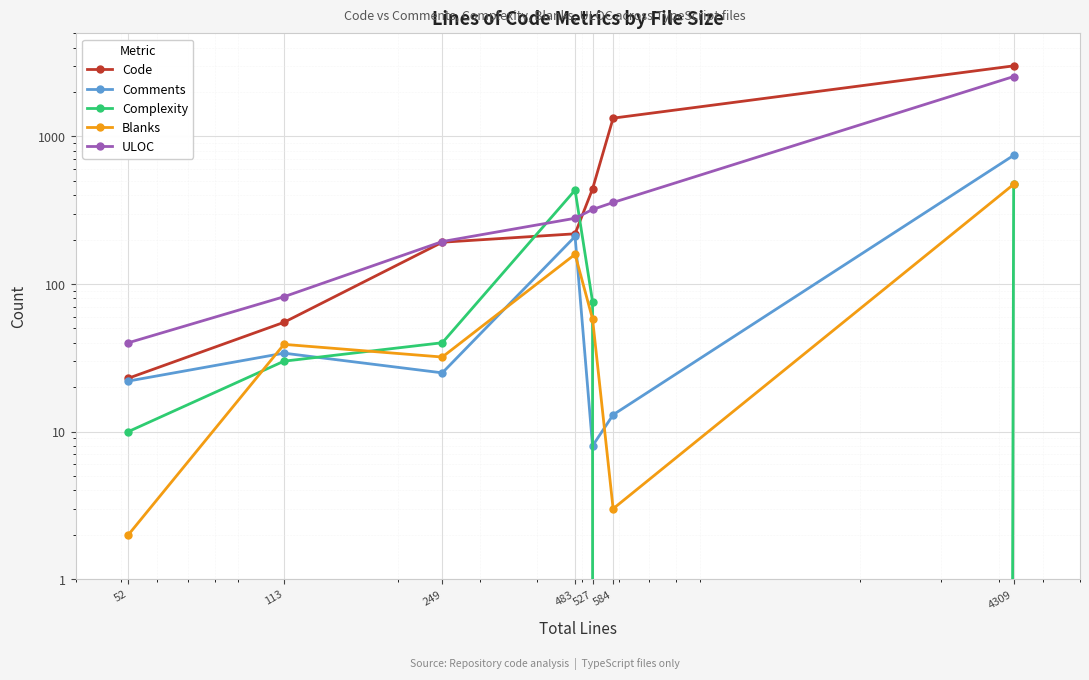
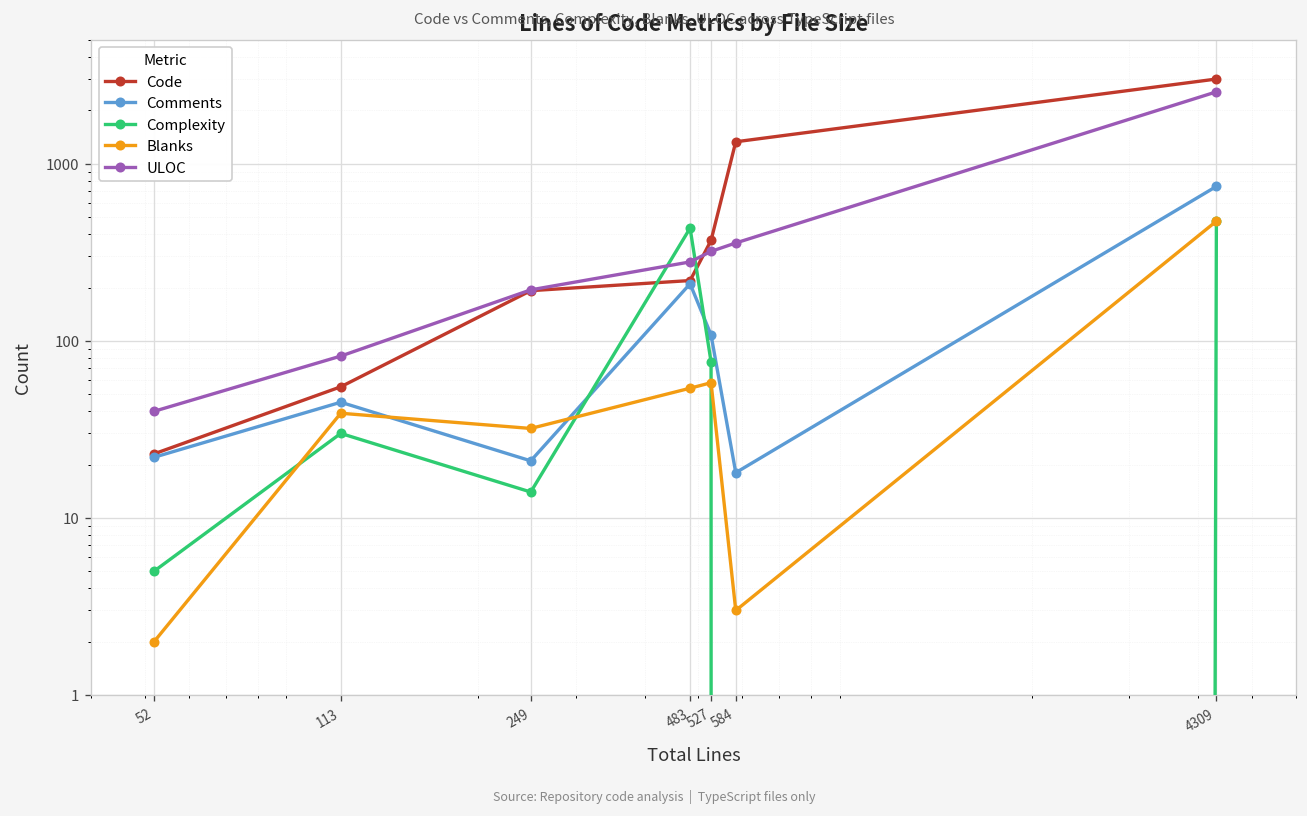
Complexity, 52: 10 -> 5
Comments, 113: 34 -> 45
Comments, 249: 25 -> 21
Complexity, 249: 40 -> 14
Blanks, 483: 160 -> 54
Code, 527: 440 -> 370
Comments, 527: 8 -> 110
Comments, 584: 13 -> 18
